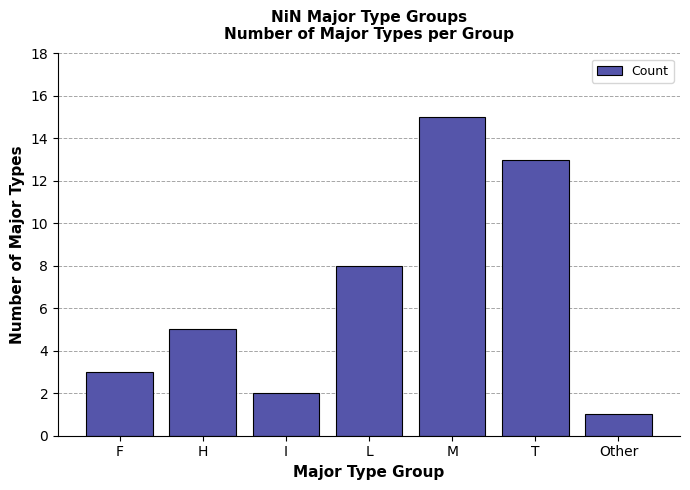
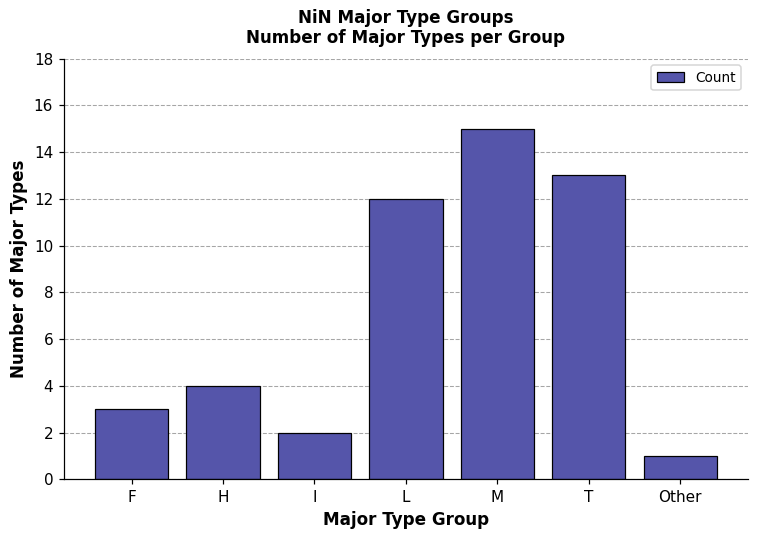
H: 5 -> 4
L: 8 -> 12
